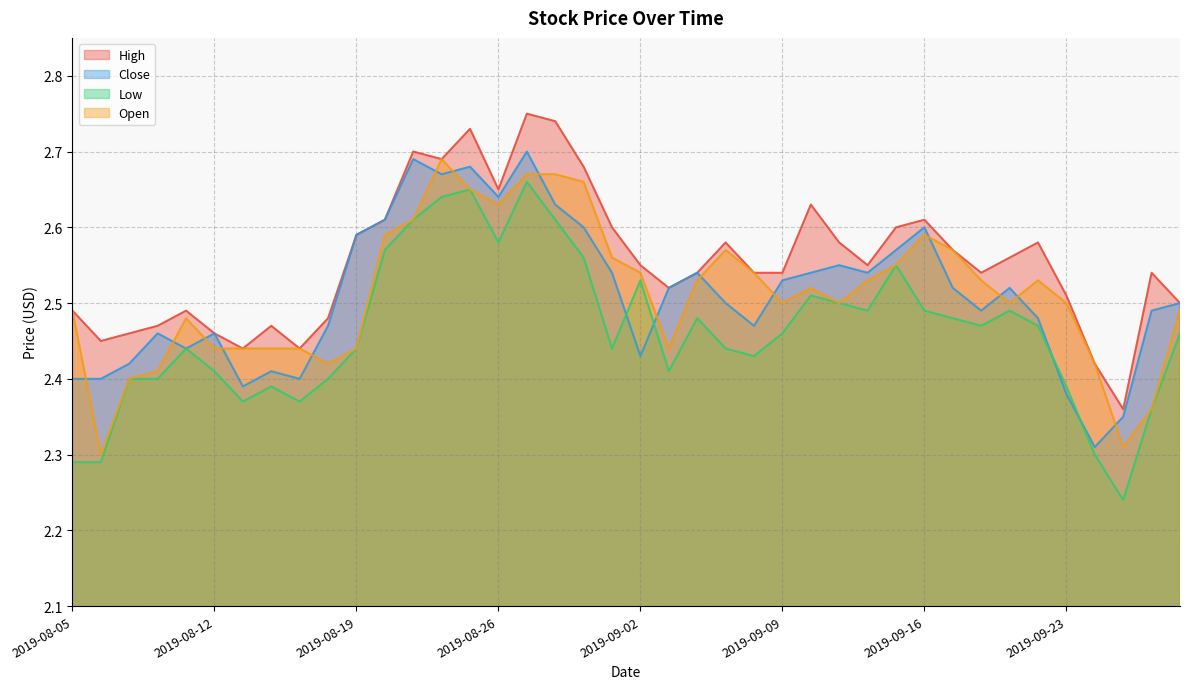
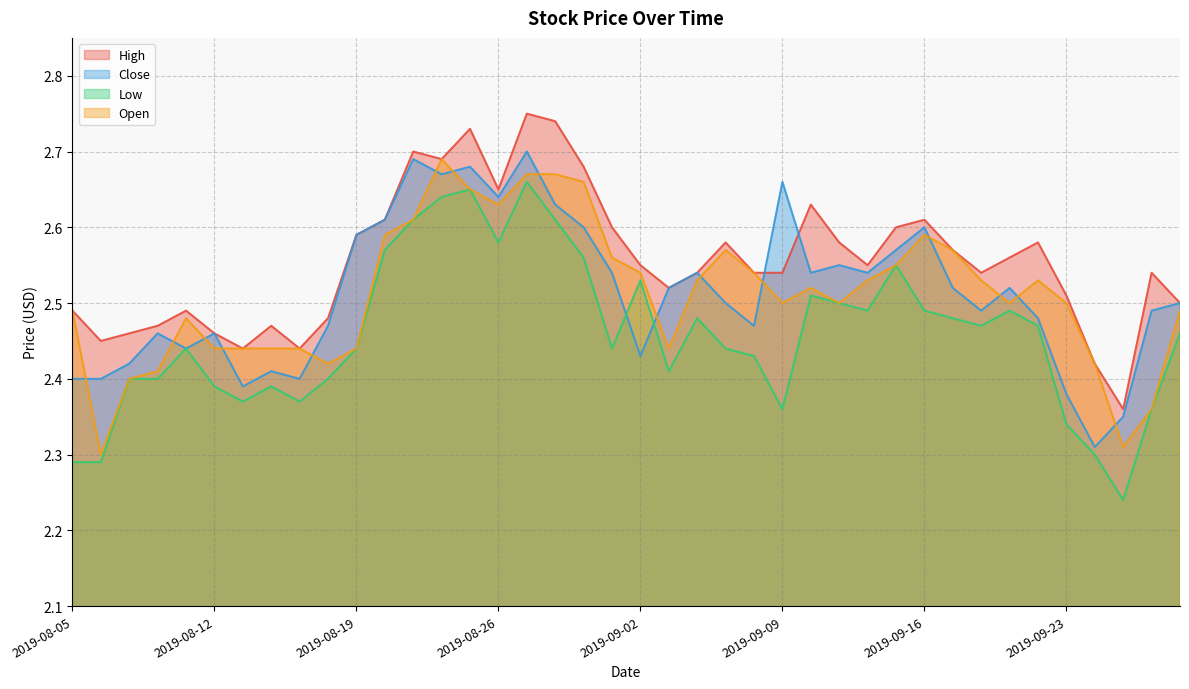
Low, 2019-08-12: 2.41 -> 2.39
Close, 2019-09-09: 2.53 -> 2.66
Low, 2019-09-09: 2.46 -> 2.36
Low, 2019-09-23: 2.39 -> 2.34
